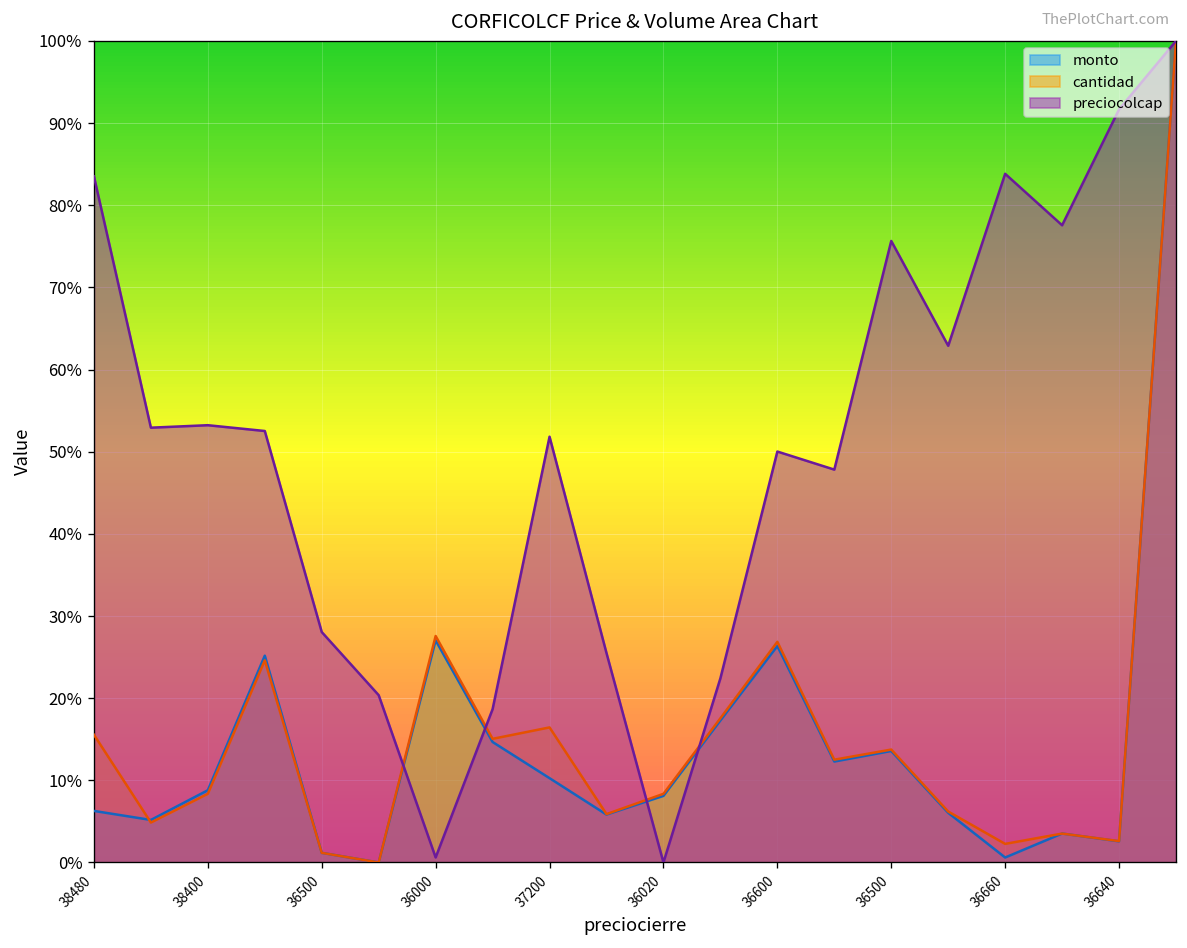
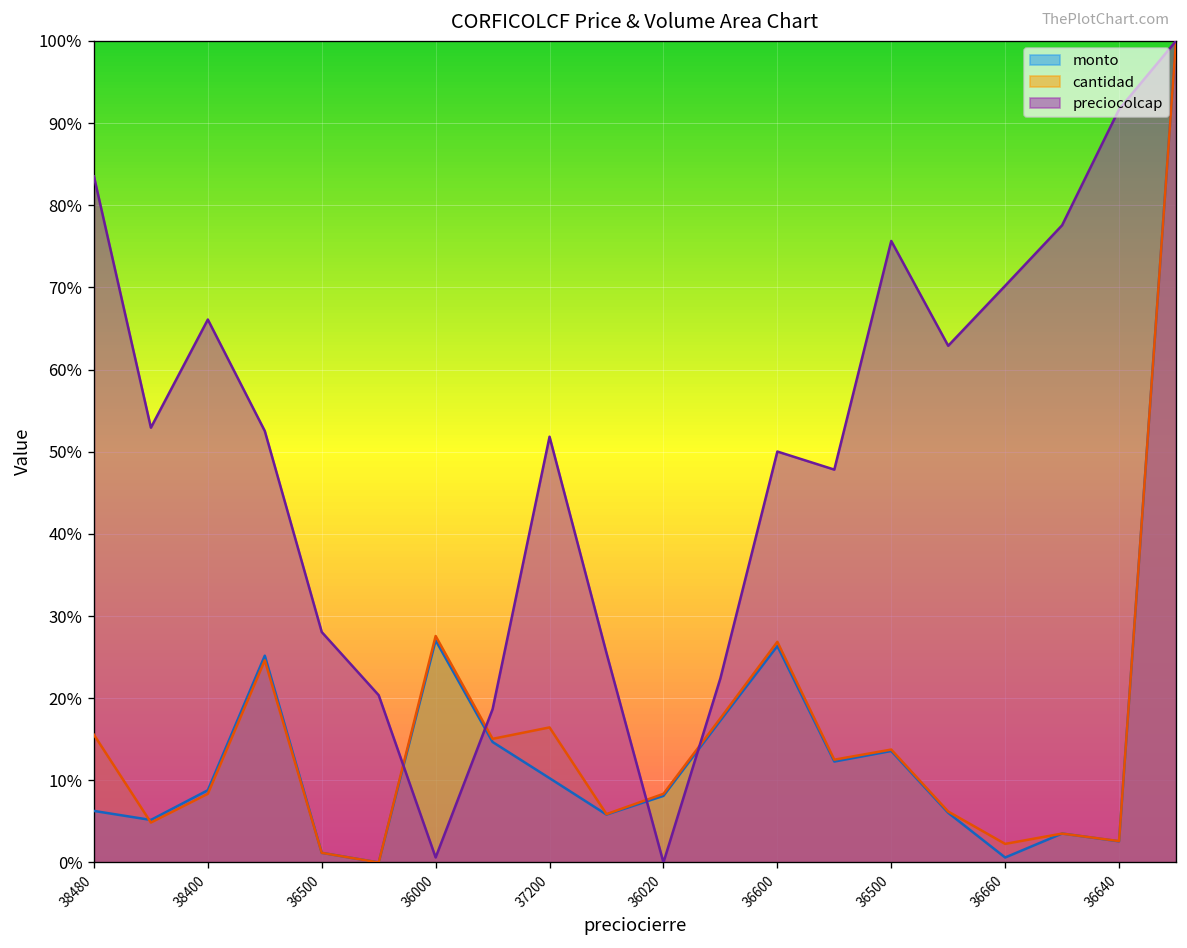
preciocolcap, 38400: 53% -> 66%
preciocolcap, 36660: 84% -> 70%
